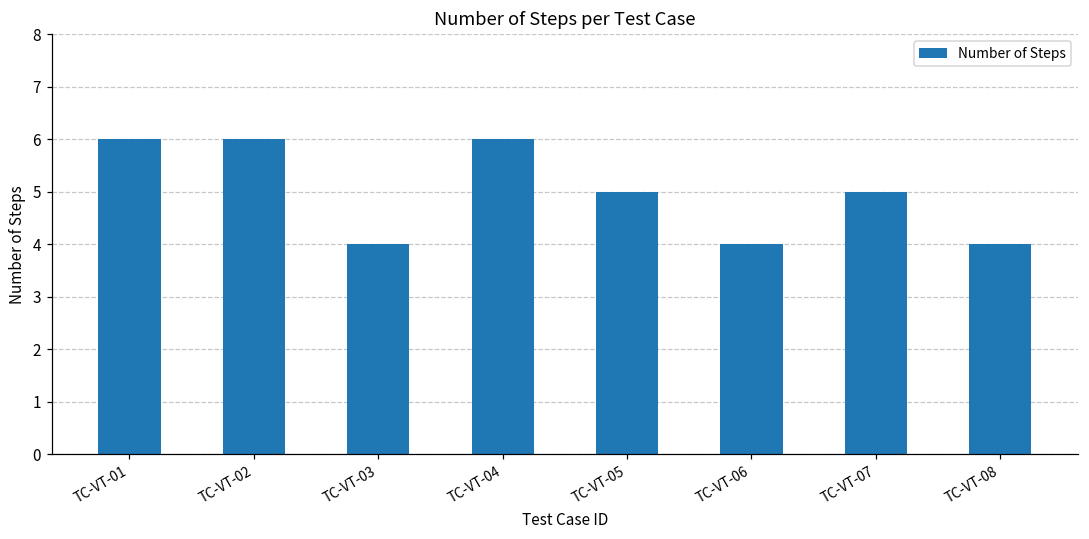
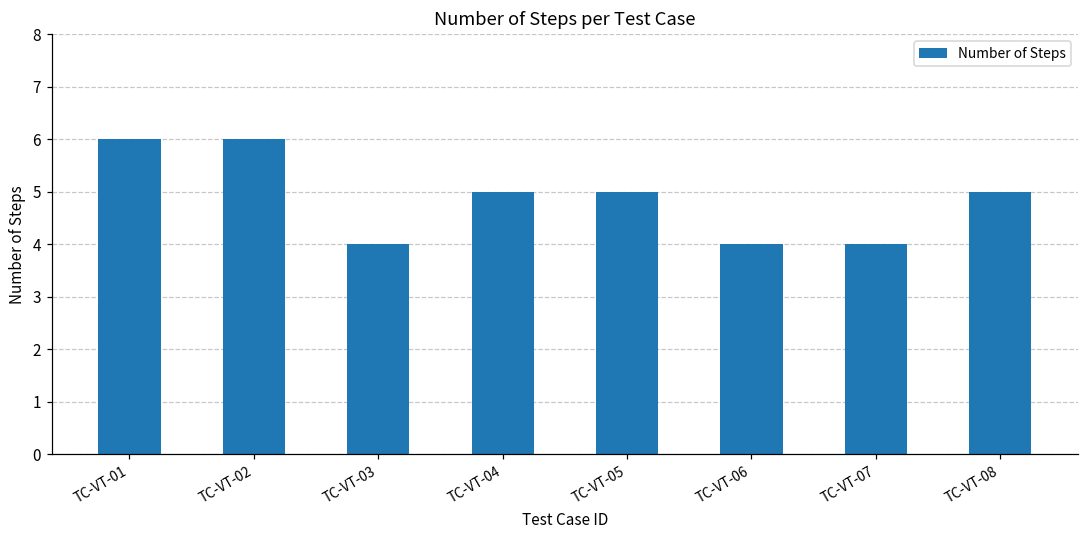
TC-VT-04: 6 -> 5
TC-VT-07: 5 -> 4
TC-VT-08: 4 -> 5
